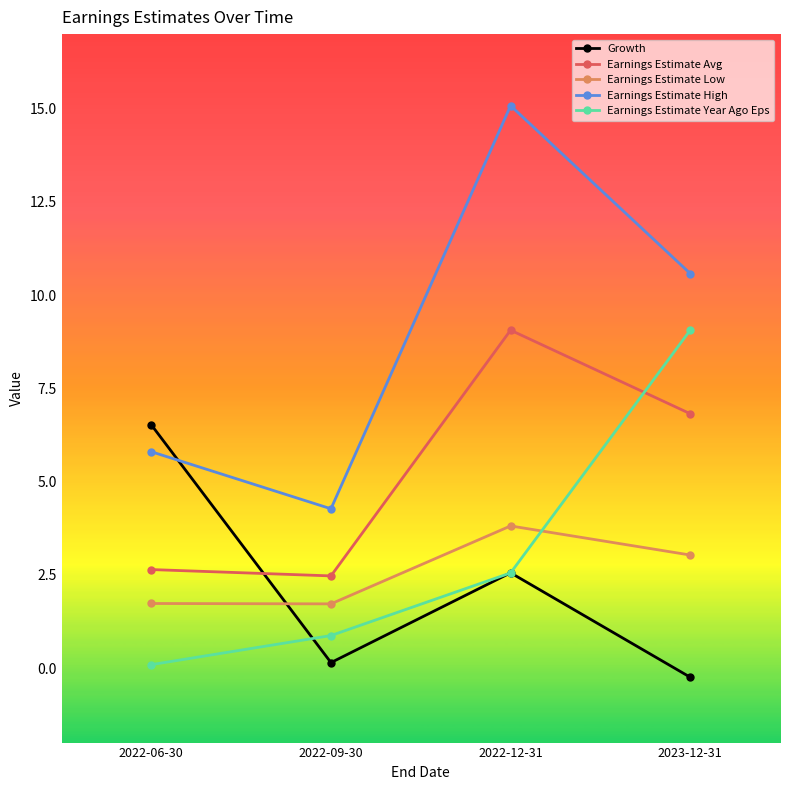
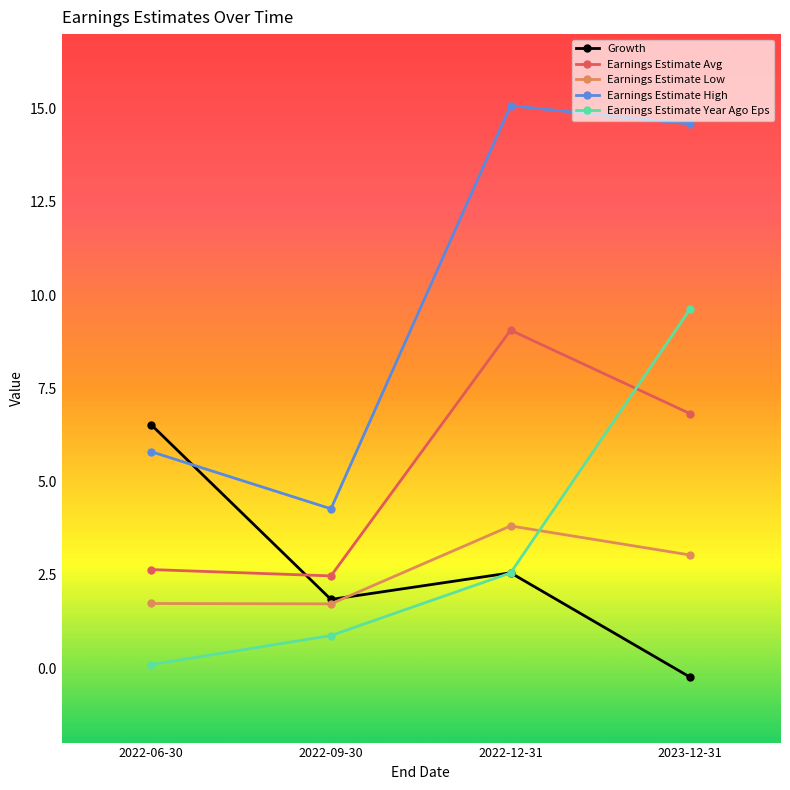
Growth, 2022-09-30: 0.1 -> 1.8
Earnings Estimate High, 2023-12-31: 10.6 -> 14.6
Earnings Estimate Year Ago Eps, 2023-12-31: 9.1 -> 9.6
